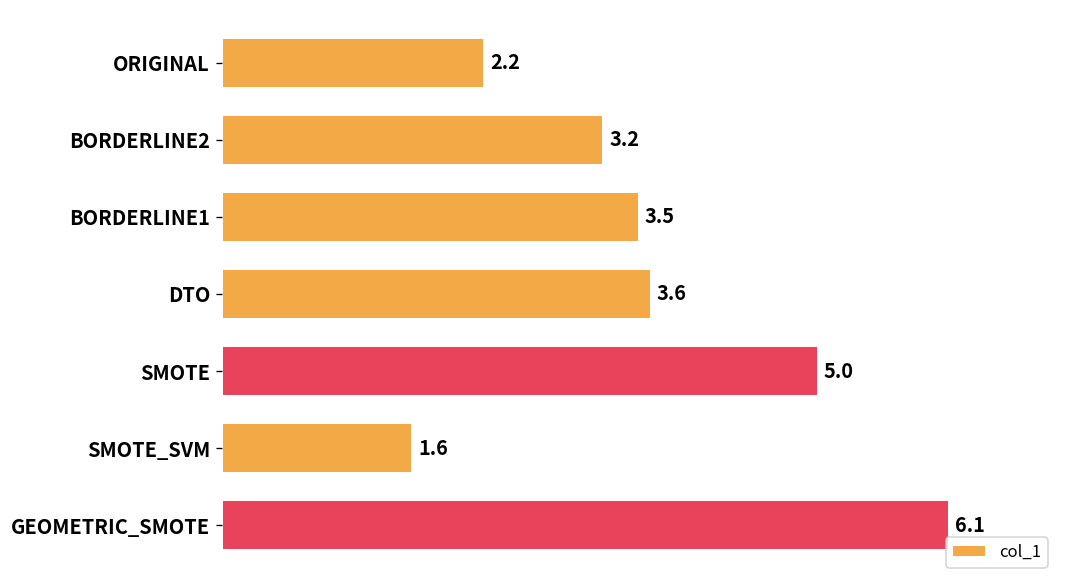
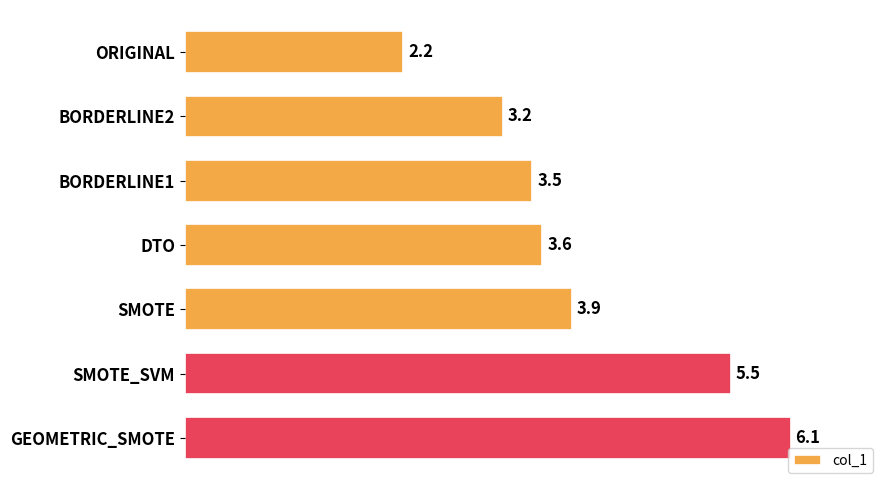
SMOTE: 5.0 -> 3.9
SMOTE_SVM: 1.6 -> 5.5
